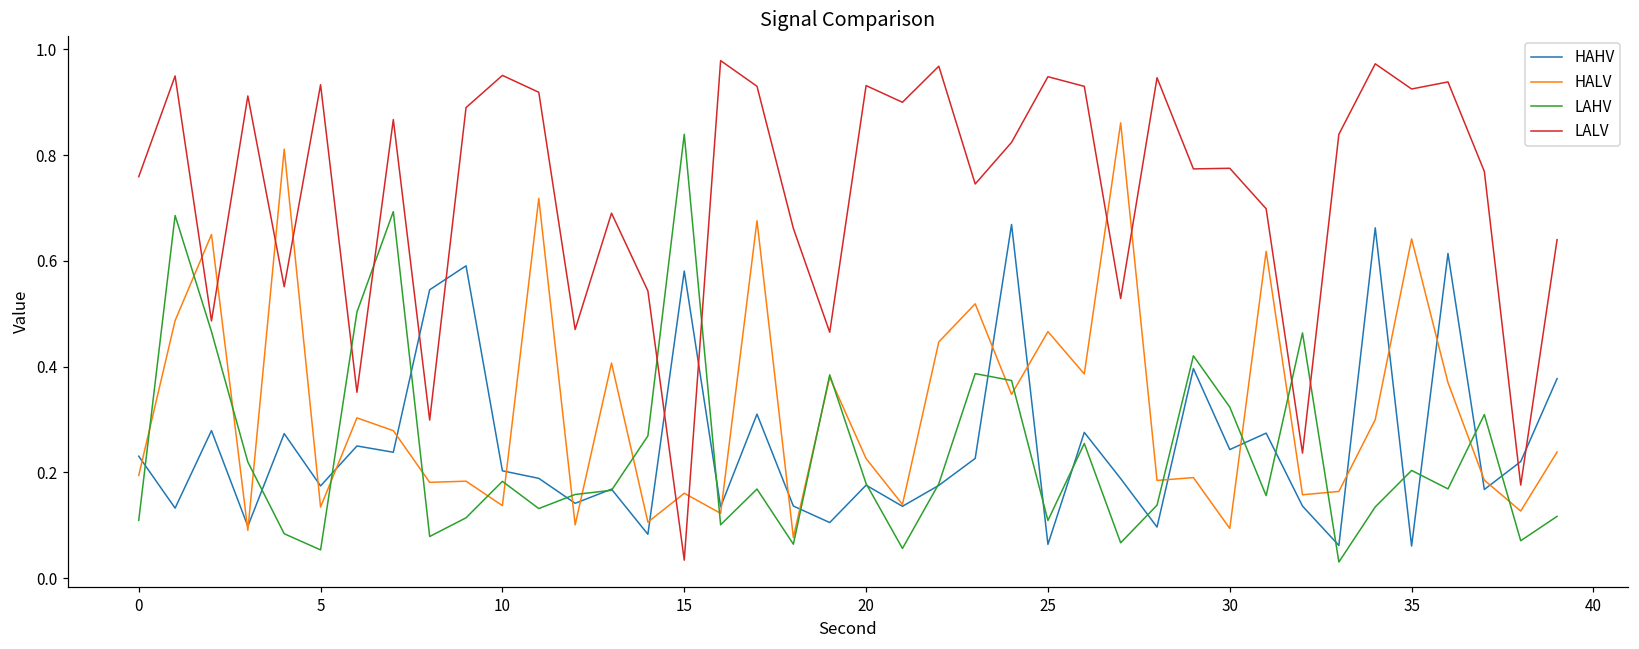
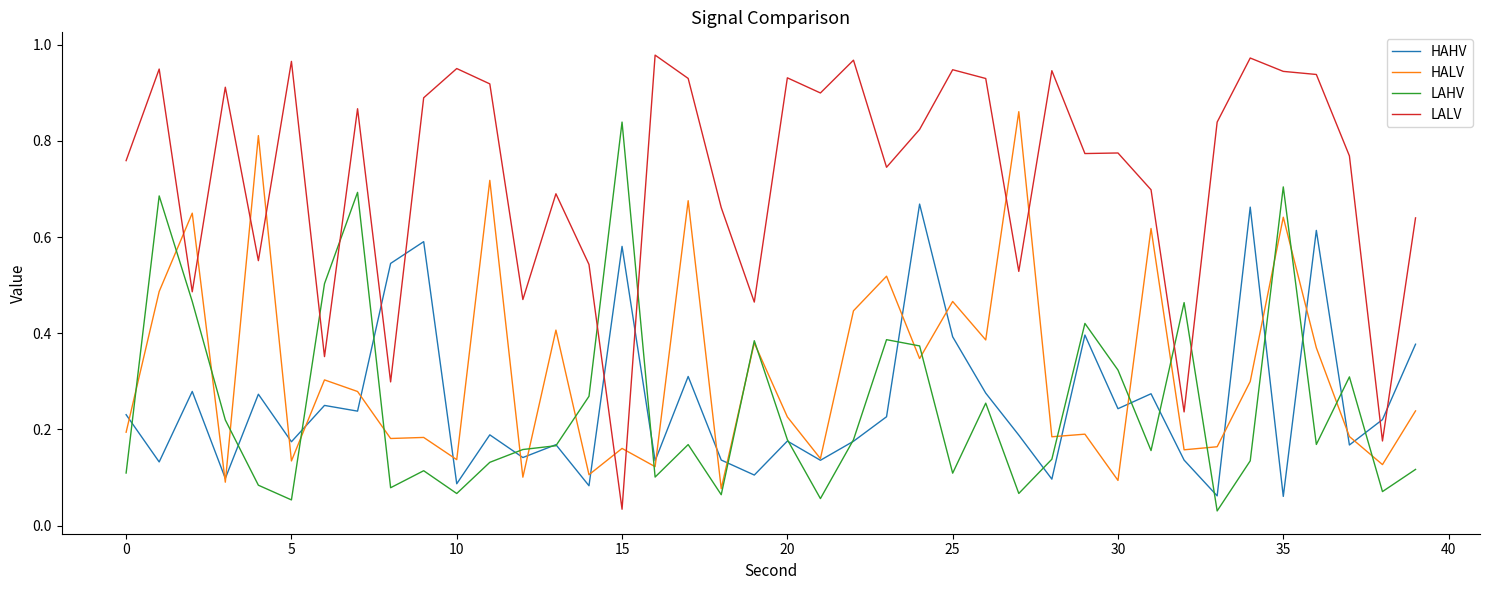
LALV, 5: 0.93 -> 0.97
HAHV, 10: 0.20 -> 0.09
LAHV, 10: 0.18 -> 0.07
HAHV, 25: 0.06 -> 0.39
LAHV, 35: 0.20 -> 0.70
LALV, 35: 0.92 -> 0.94
